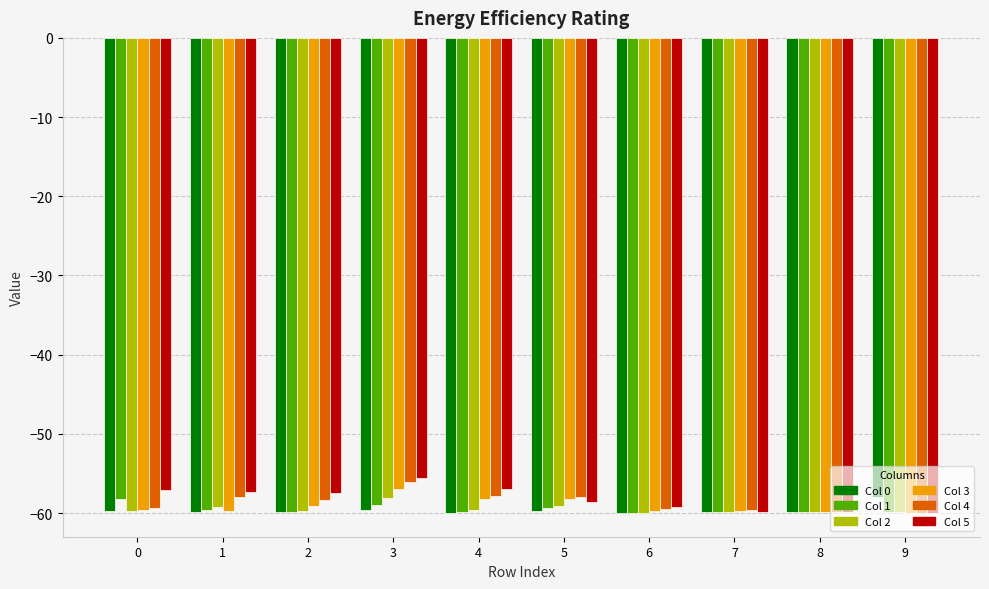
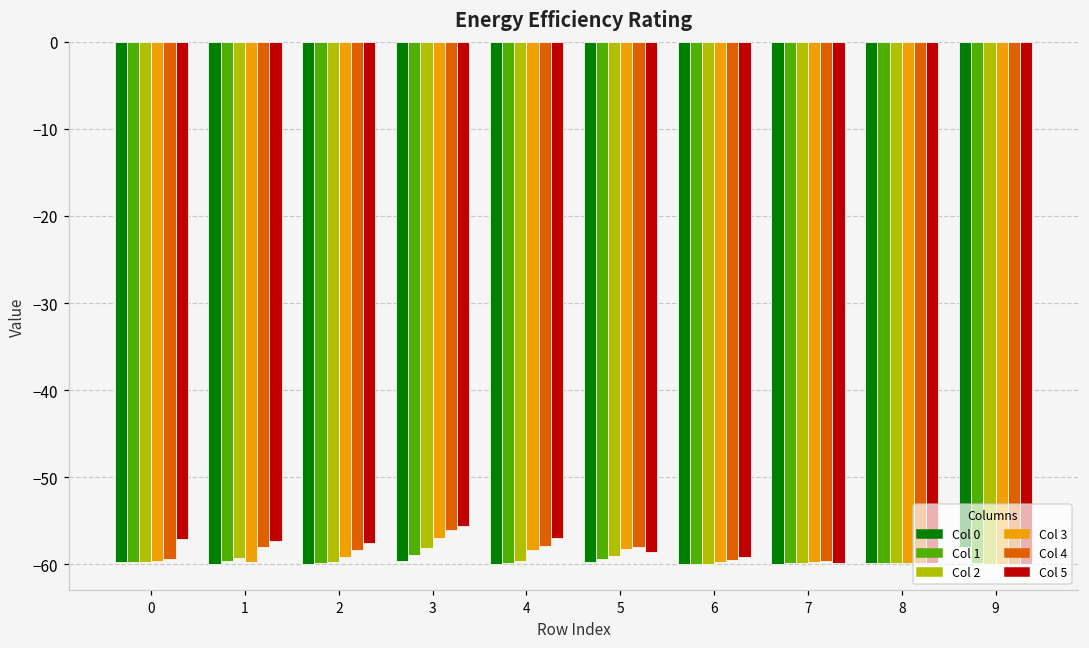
Col 1, 0: -58 -> -60
